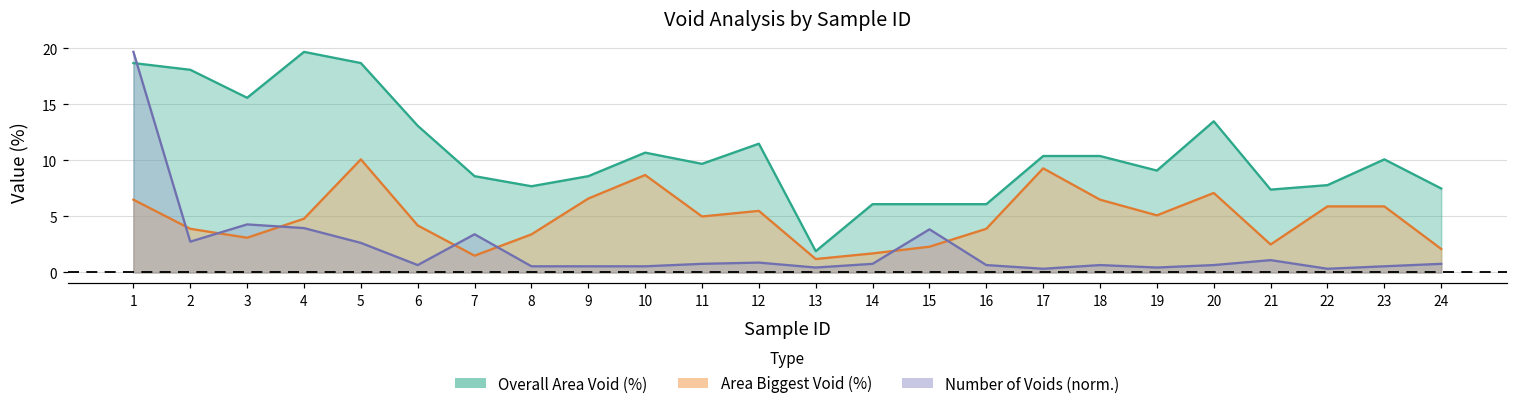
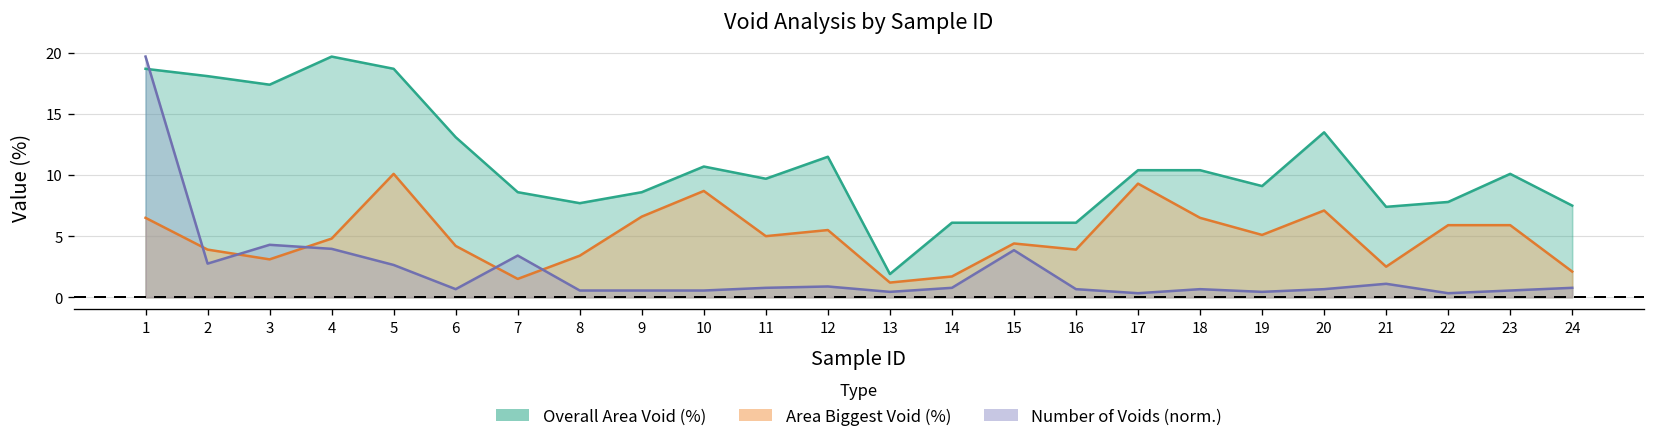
Overall Area Void (%), 3: 15.6 -> 17.4
Area Biggest Void (%), 15: 2.3 -> 4.4
